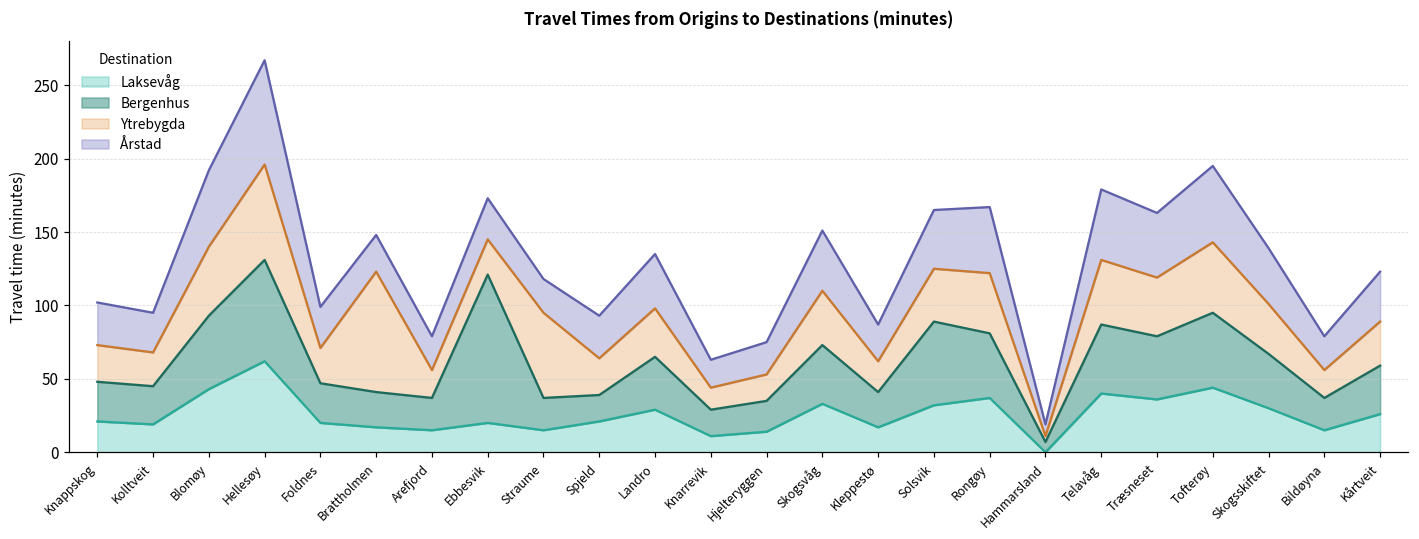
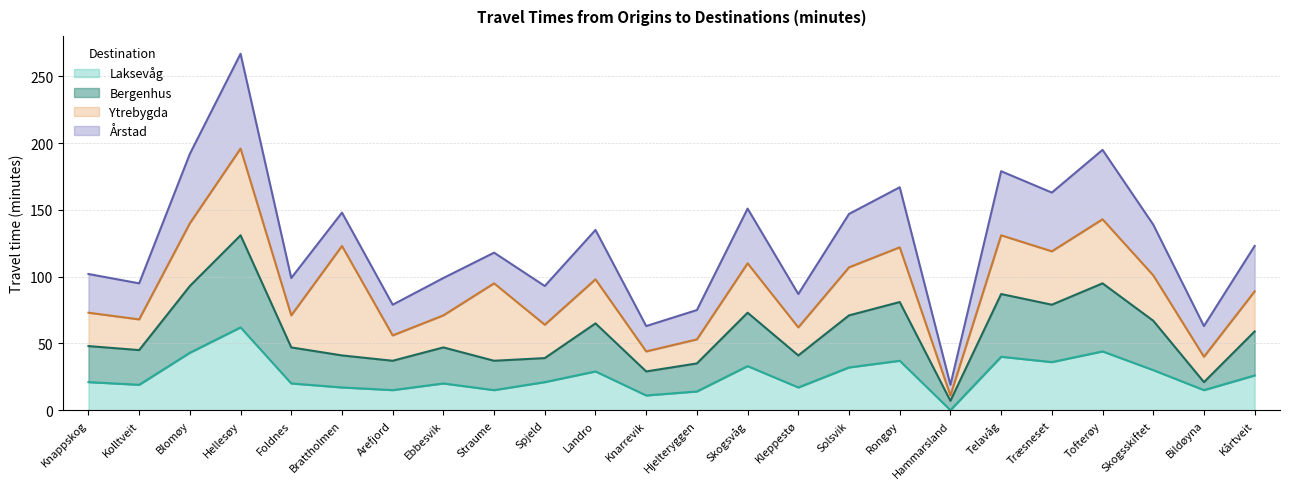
Bergenhus, Ebbesvik: 101 -> 27
Bergenhus, Solsvik: 57 -> 39
Bergenhus, Bildøyna: 22 -> 6
